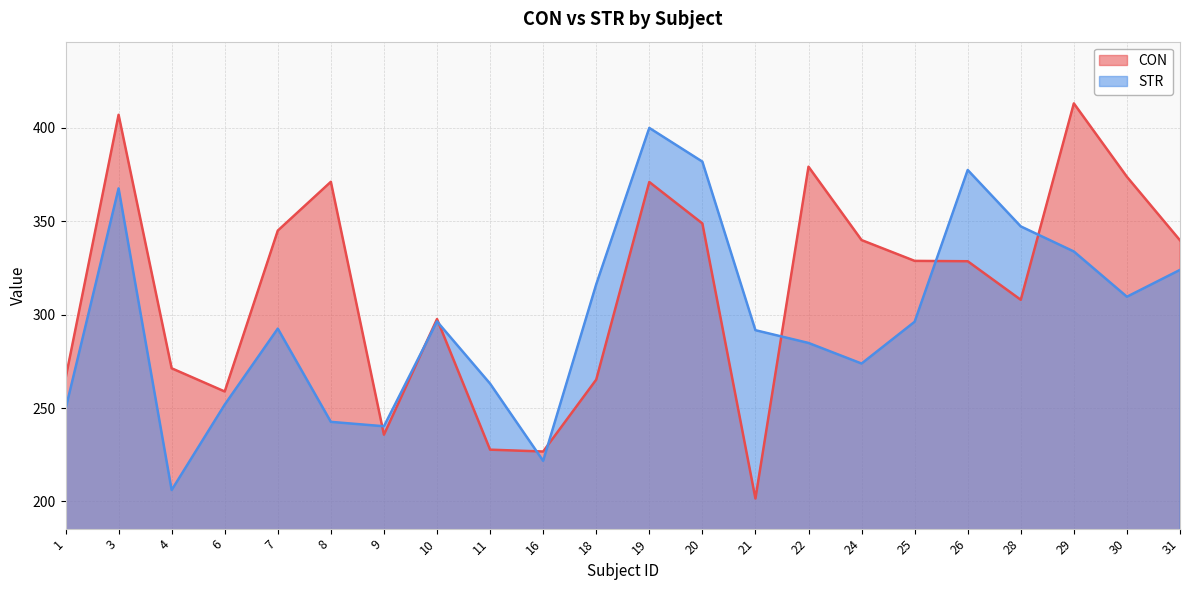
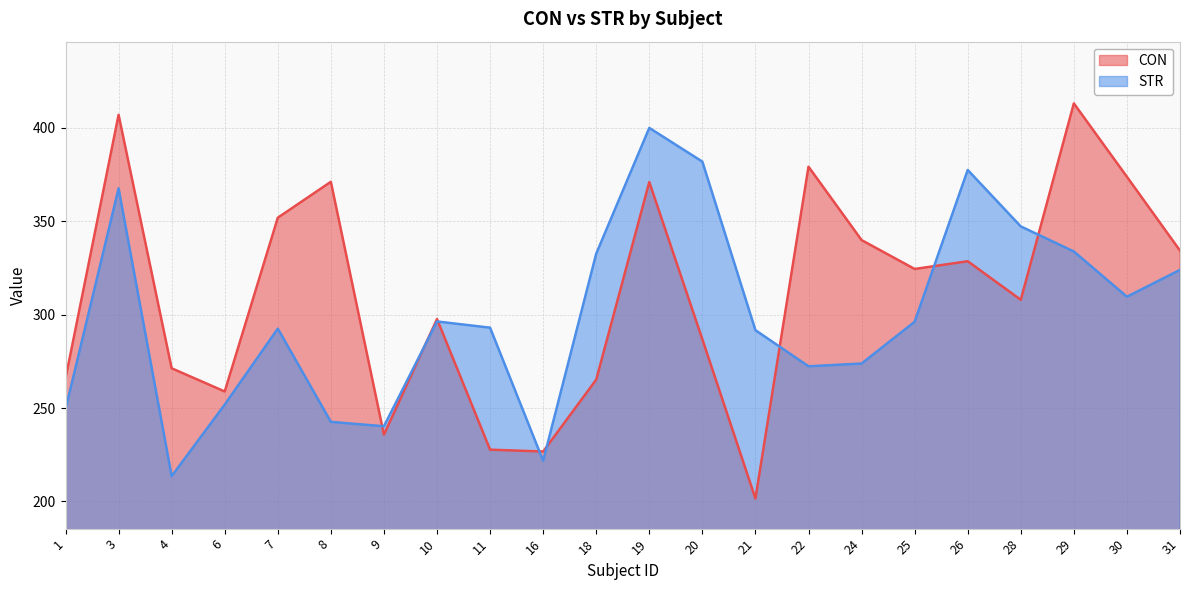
STR, 4: 206 -> 214
CON, 7: 345 -> 352
STR, 11: 263 -> 293
STR, 18: 316 -> 333
CON, 20: 349 -> 287
STR, 22: 285 -> 272
CON, 25: 329 -> 324
CON, 31: 340 -> 334
